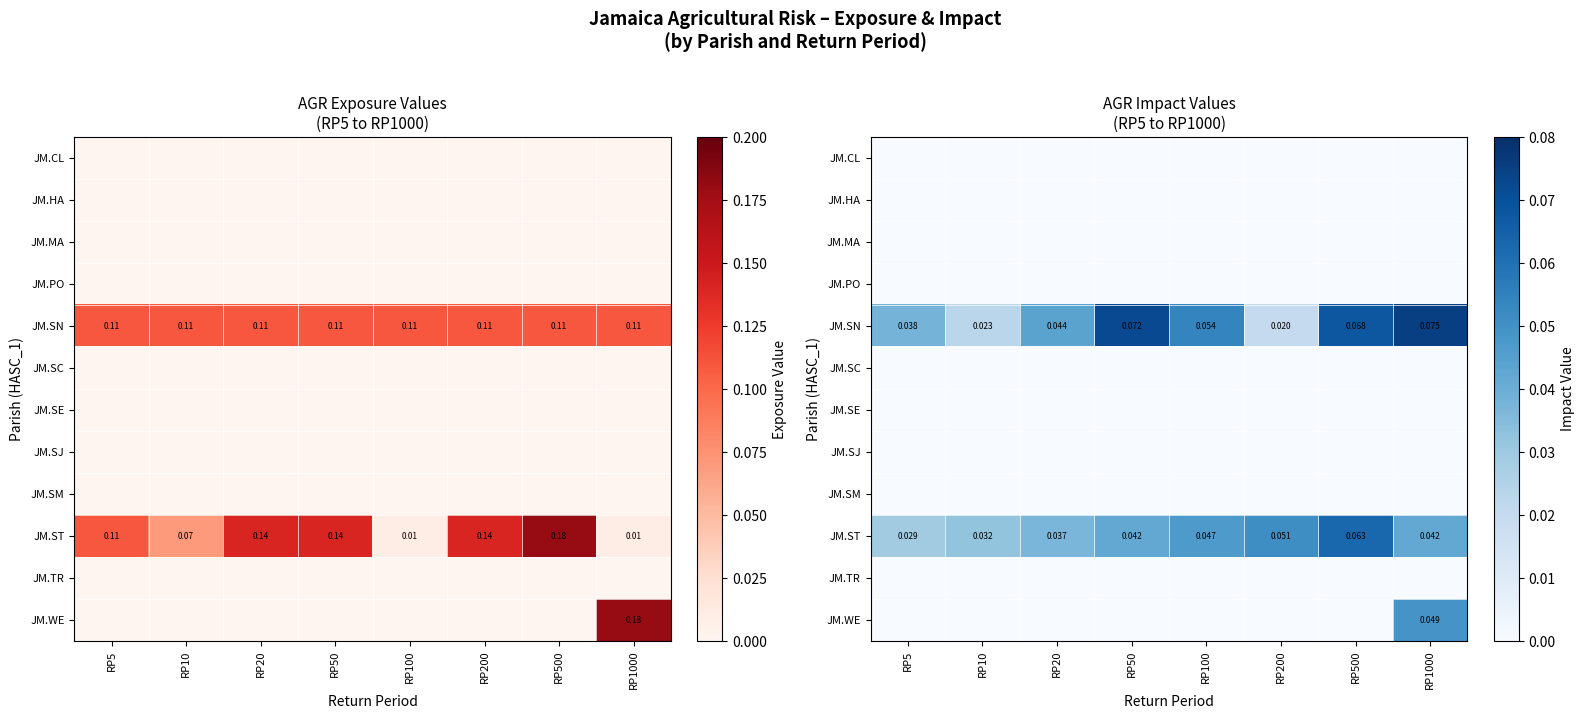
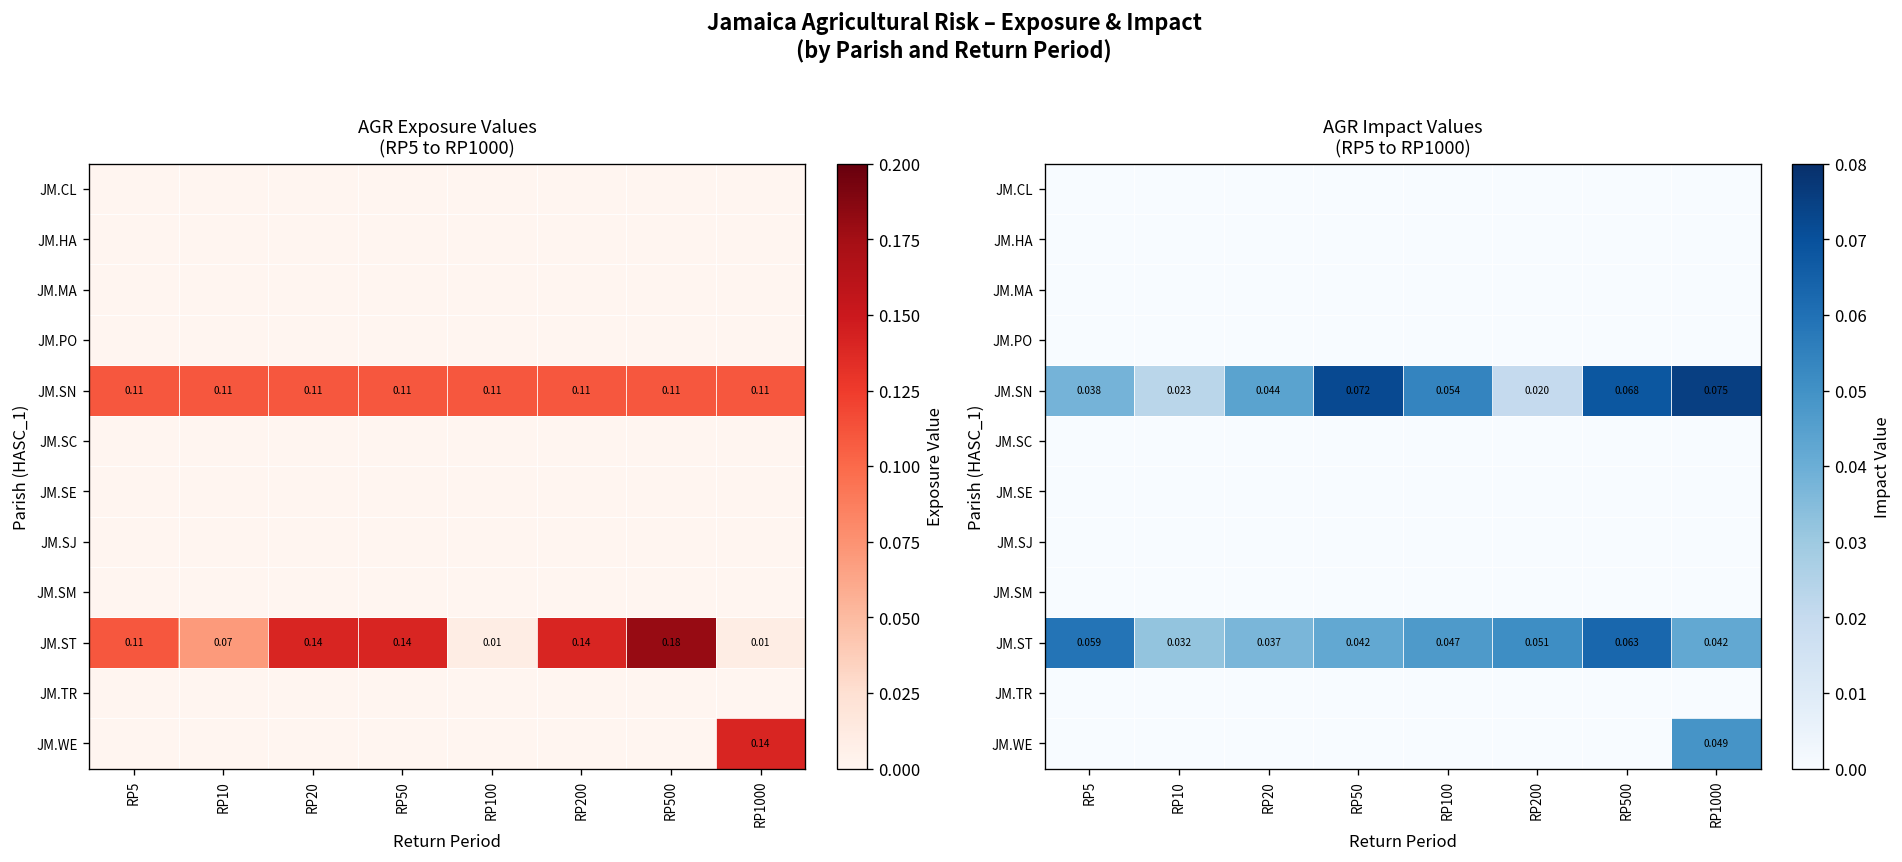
AGR Exposure Values (RP5 to RP1000), JM.WE, RP1000: 0.18 -> 0.14
AGR Impact Values (RP5 to RP1000), JM.ST, RP5: 0.029 -> 0.059
